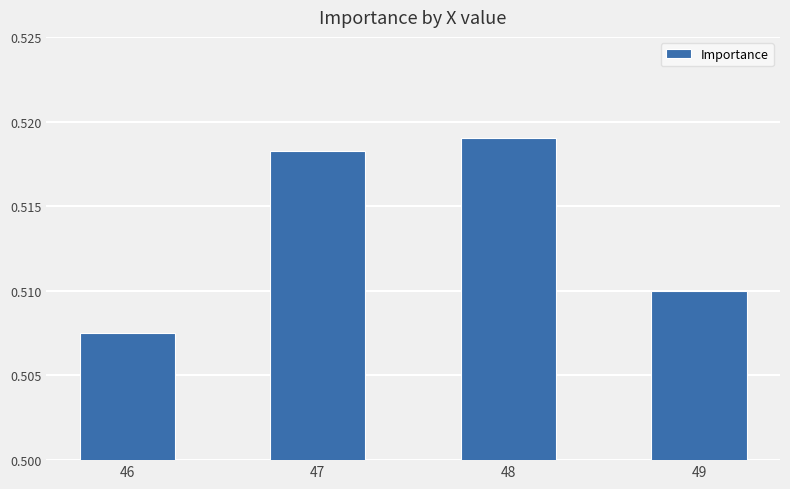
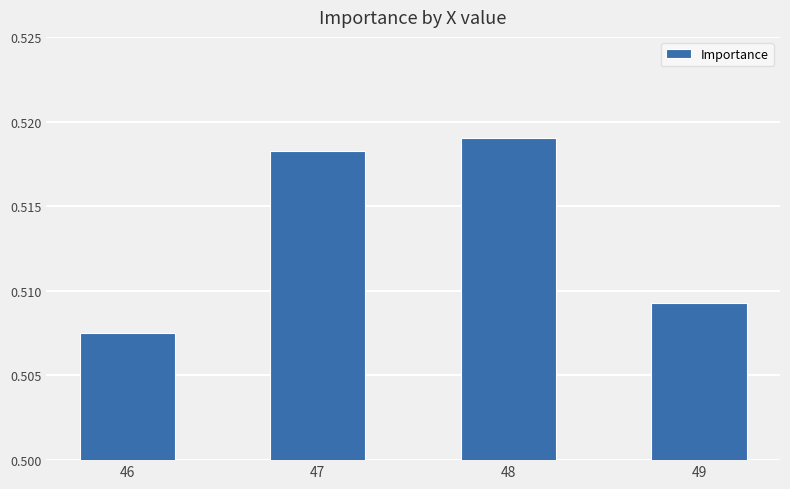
49: 0.5100 -> 0.5093
